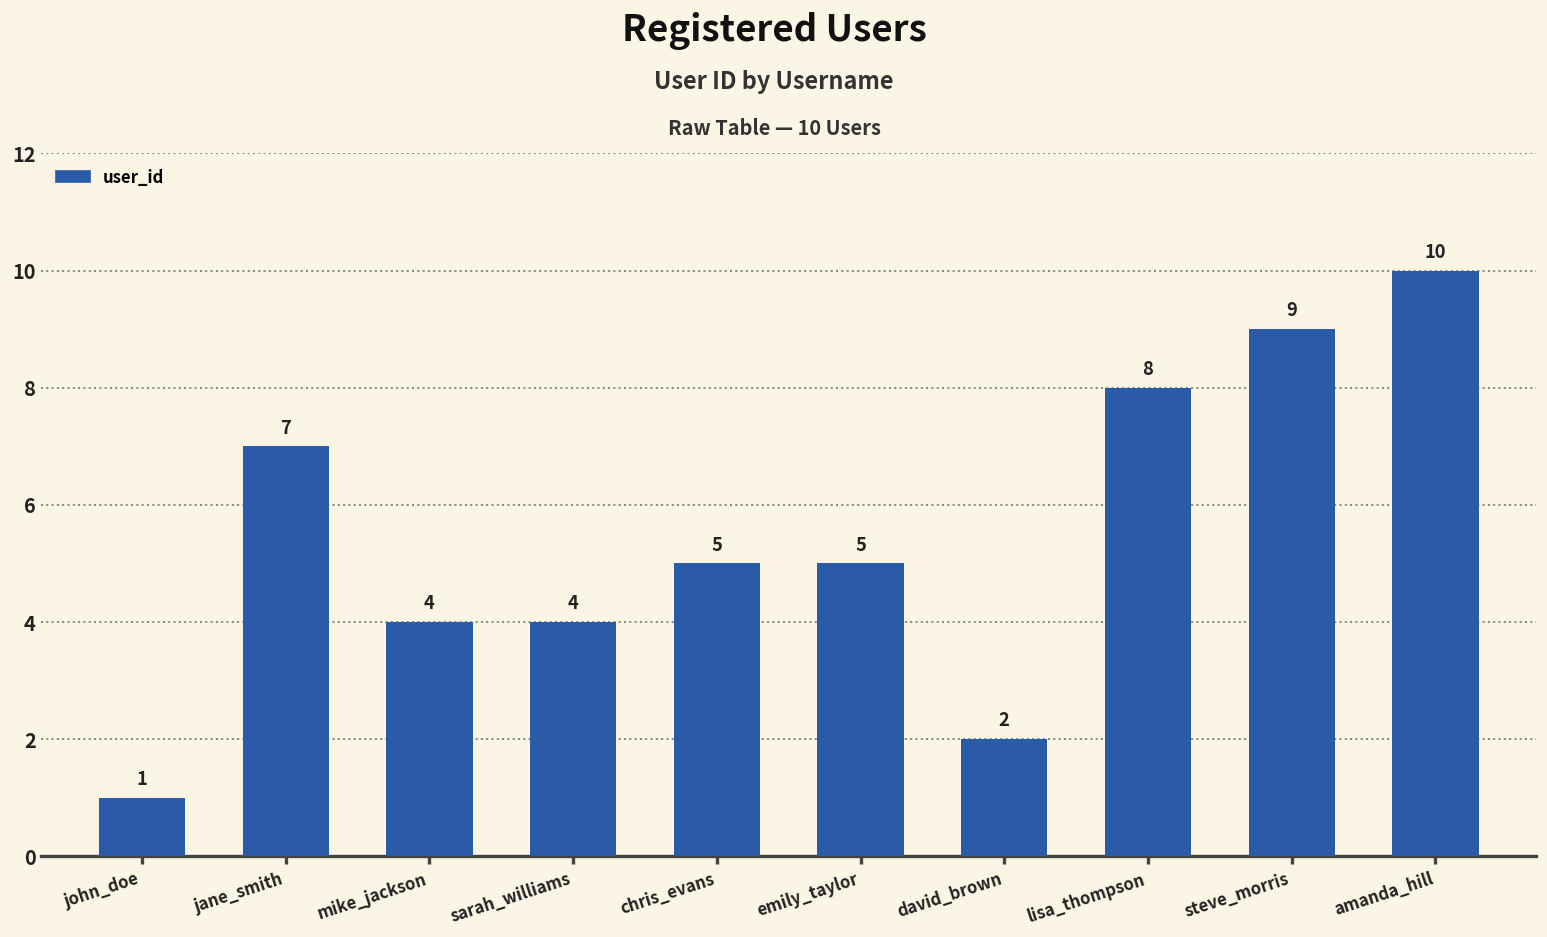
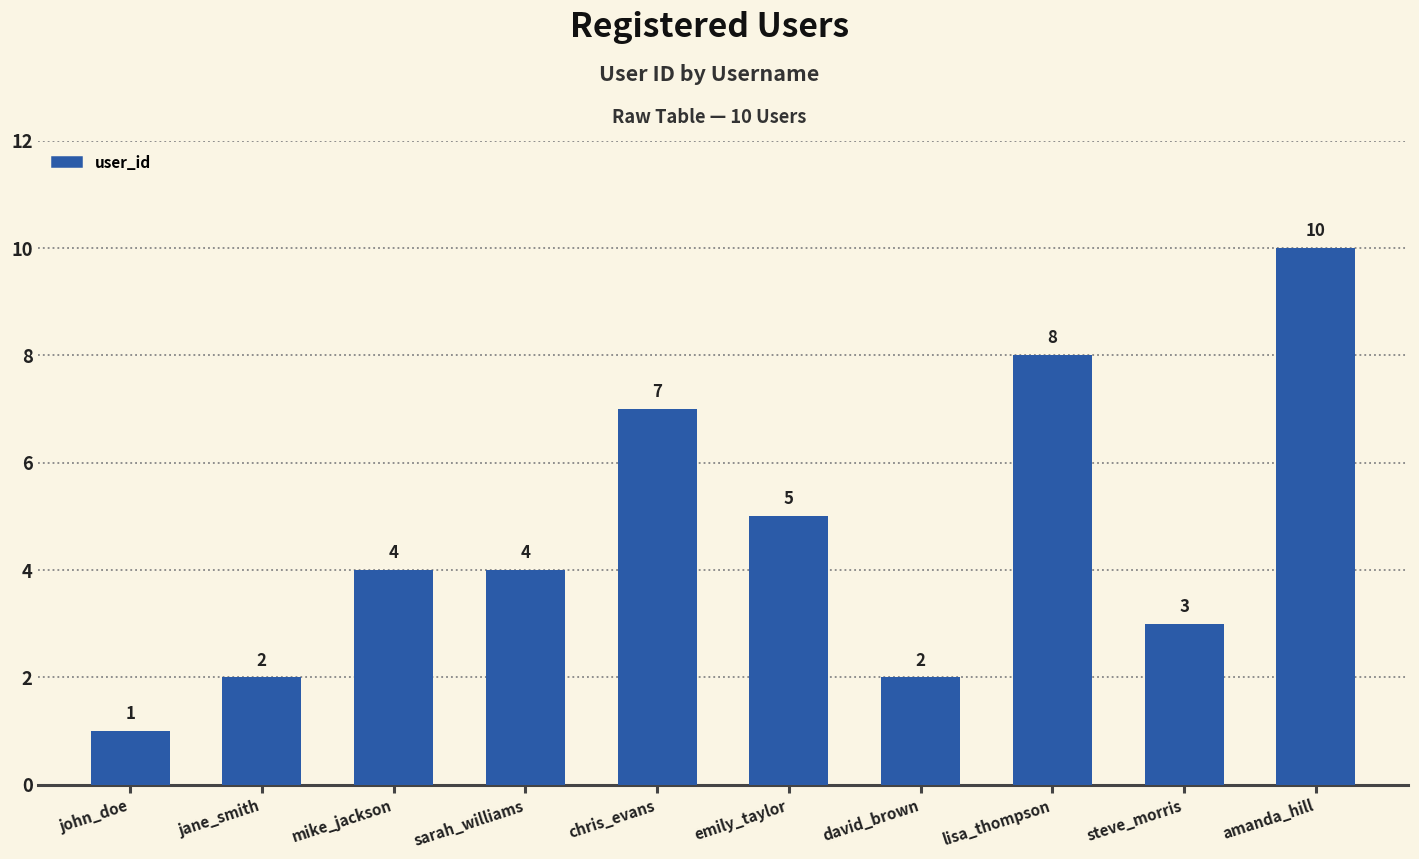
jane_smith: 7 -> 2
chris_evans: 5 -> 7
steve_morris: 9 -> 3
